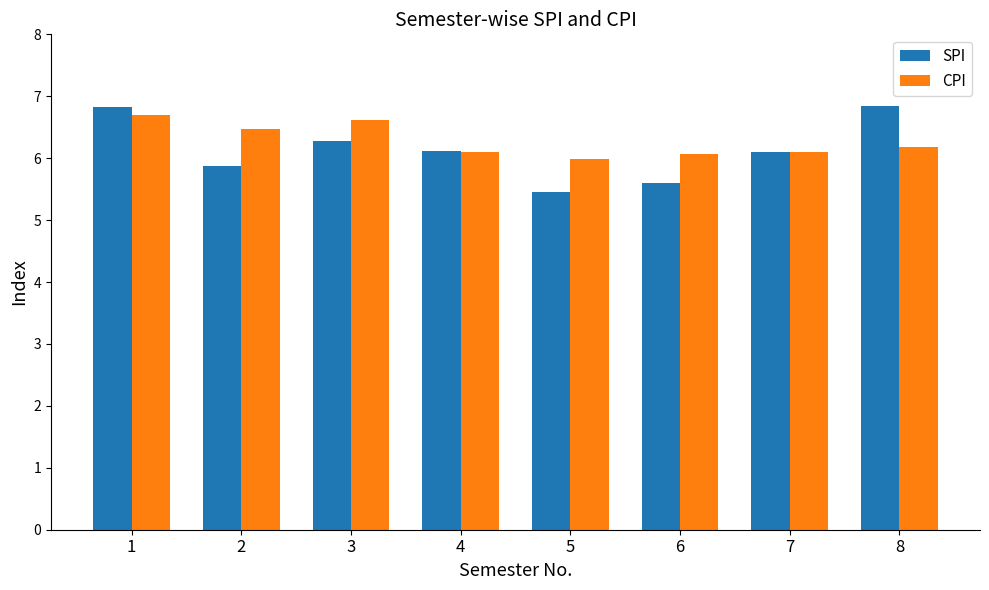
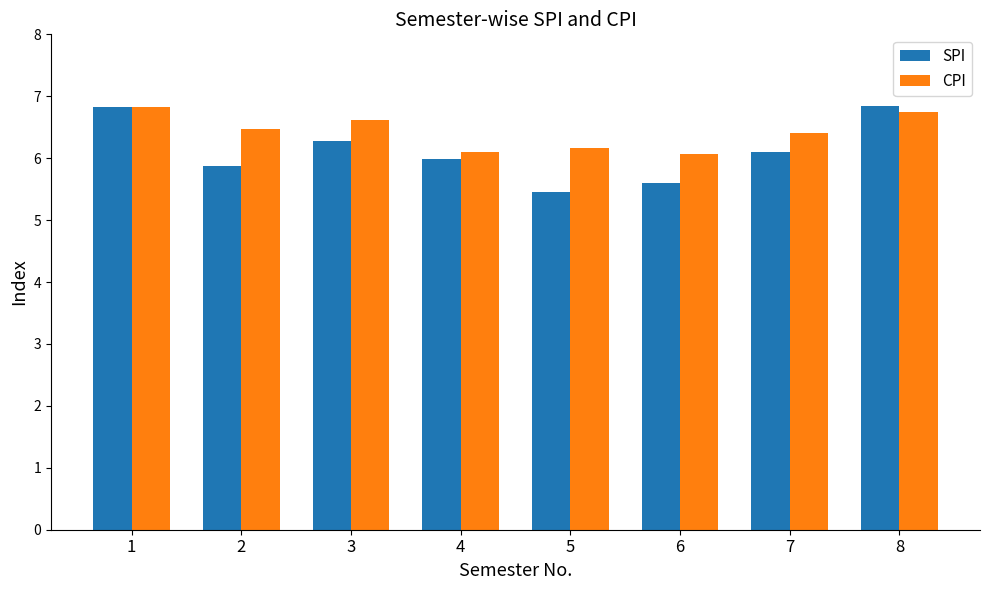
CPI, 1: 6.7 -> 6.8
SPI, 4: 6.1 -> 6.0
CPI, 5: 6.0 -> 6.2
CPI, 7: 6.1 -> 6.4
CPI, 8: 6.2 -> 6.8
